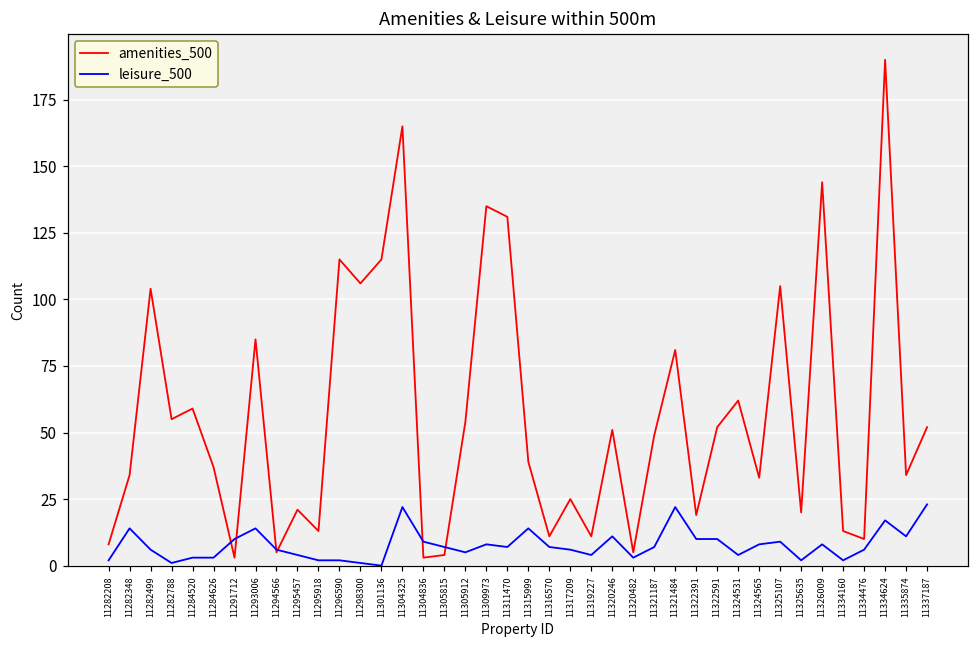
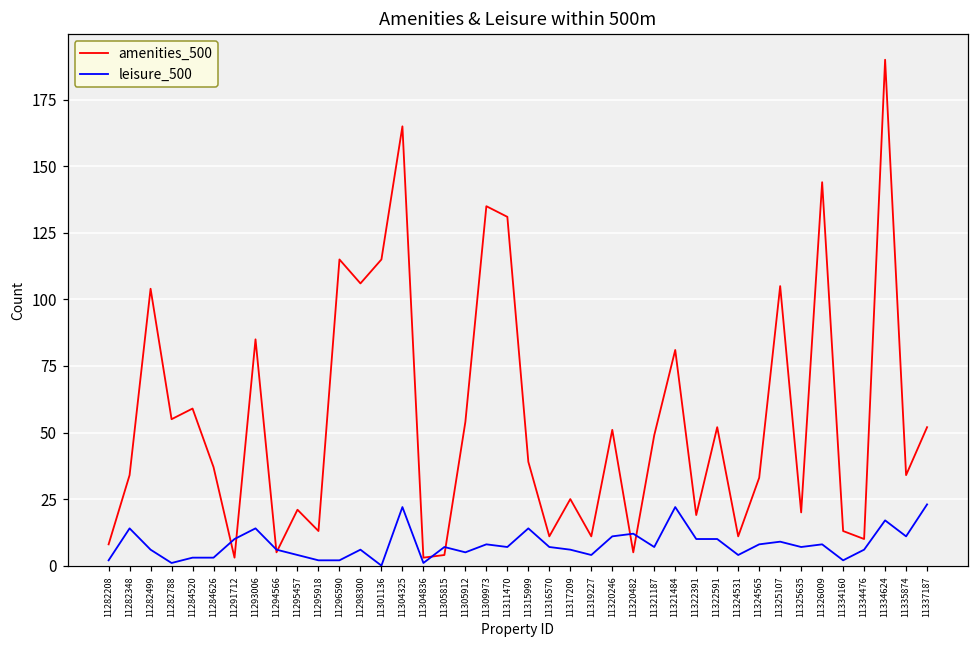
leisure_500, 11298300: 1 -> 6
leisure_500, 11304836: 9 -> 1
leisure_500, 11320482: 3 -> 12
amenities_500, 11324531: 62 -> 11
leisure_500, 11325635: 2 -> 7
